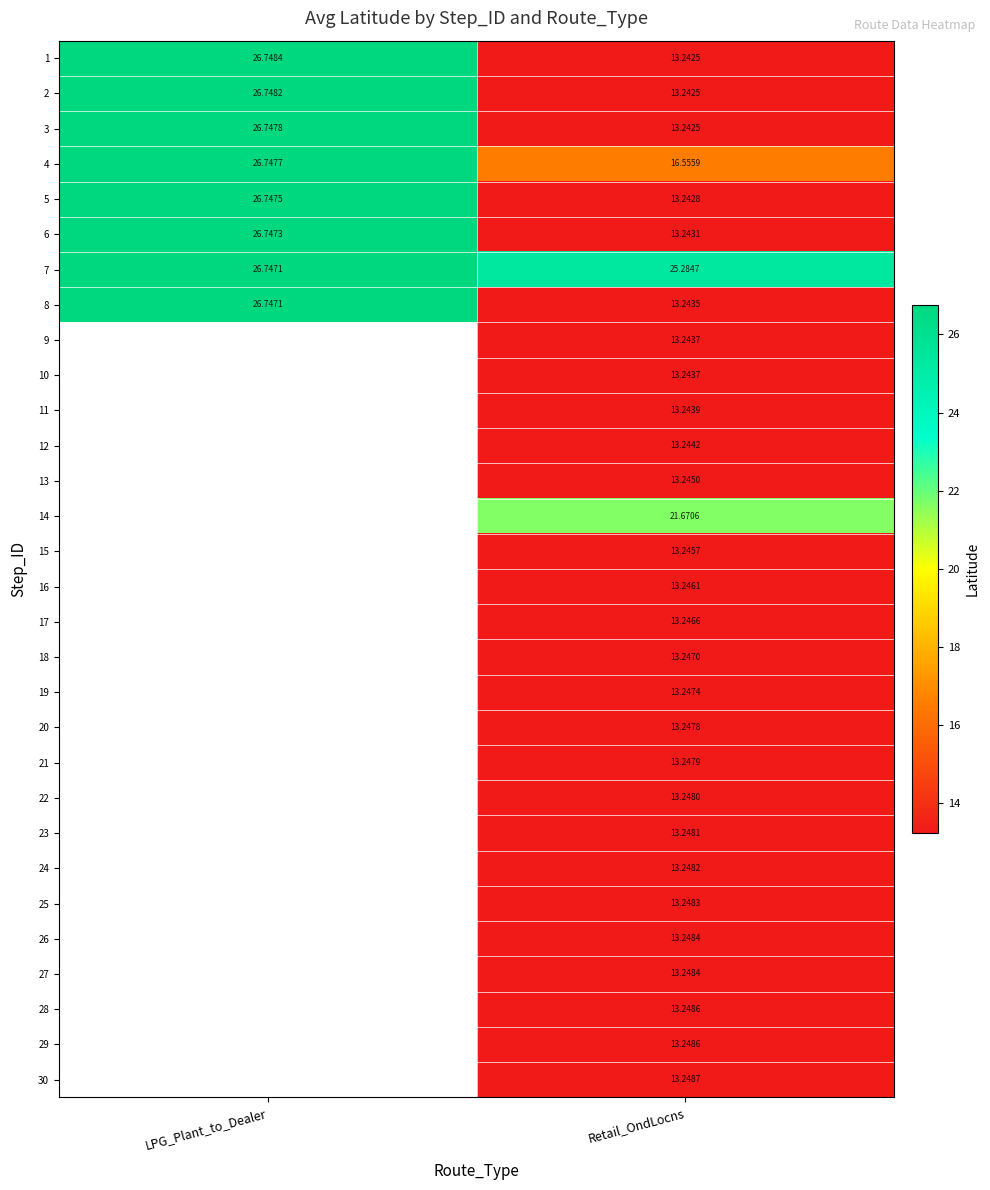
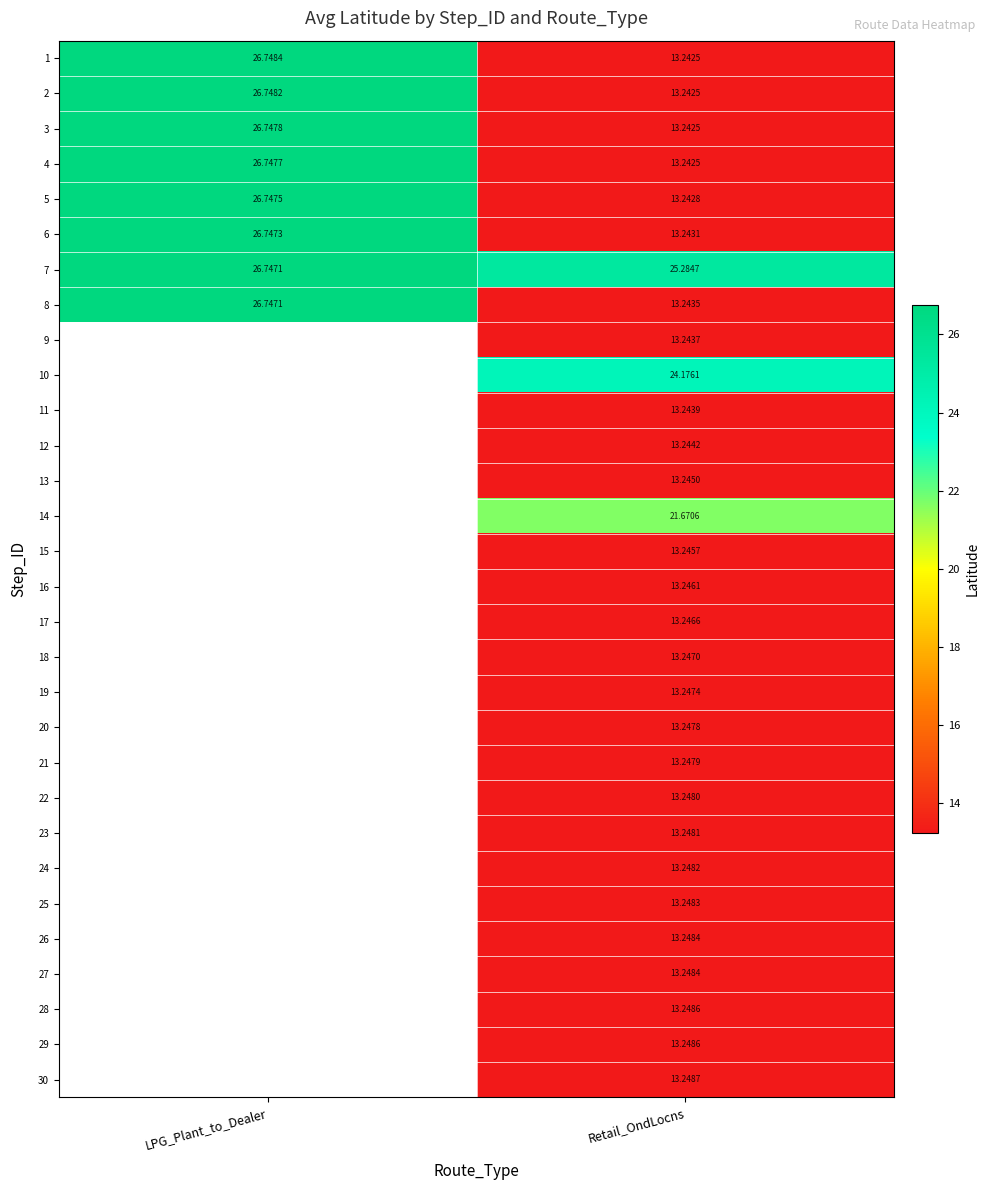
4, Retail_OndLocns: 16.5559 -> 13.2425
10, Retail_OndLocns: 13.2437 -> 24.1761
